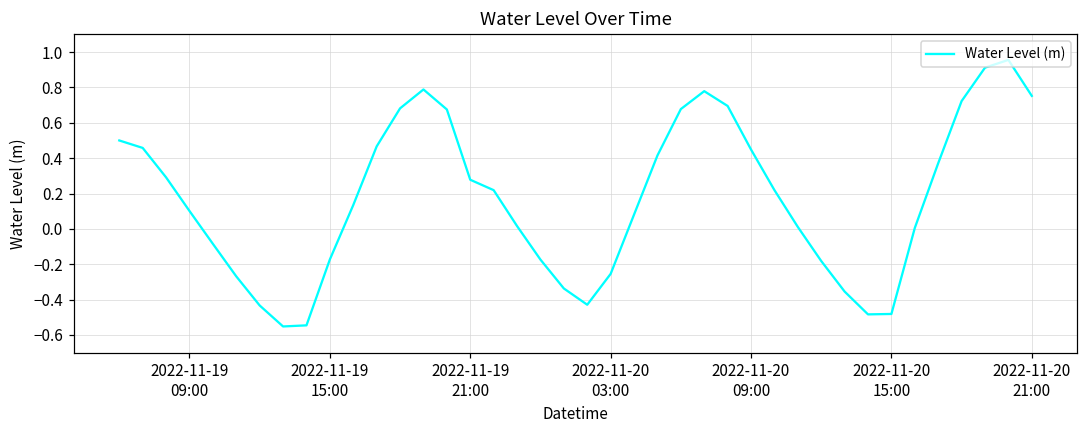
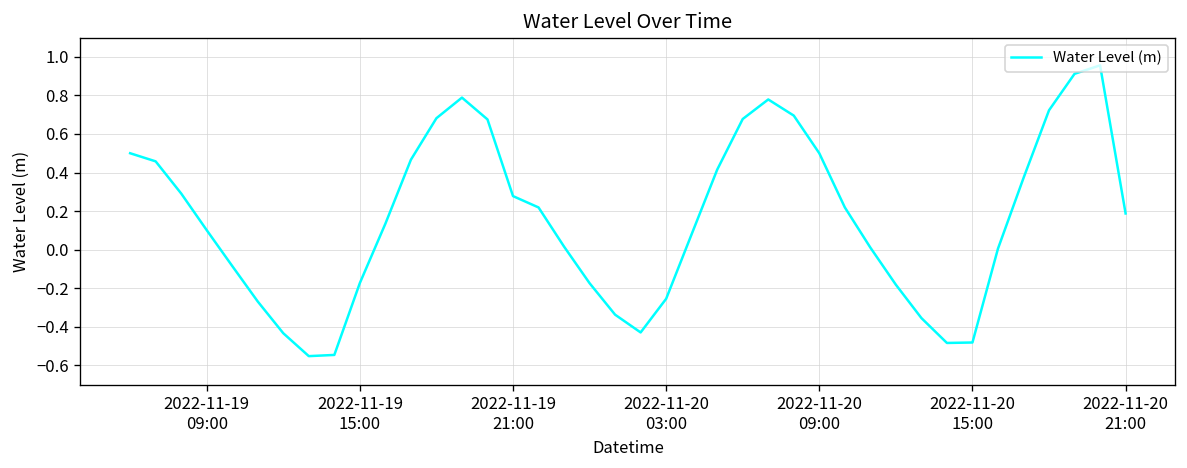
2022-11-20 09:00: 0.45 -> 0.50
2022-11-20 21:00: 0.75 -> 0.19
